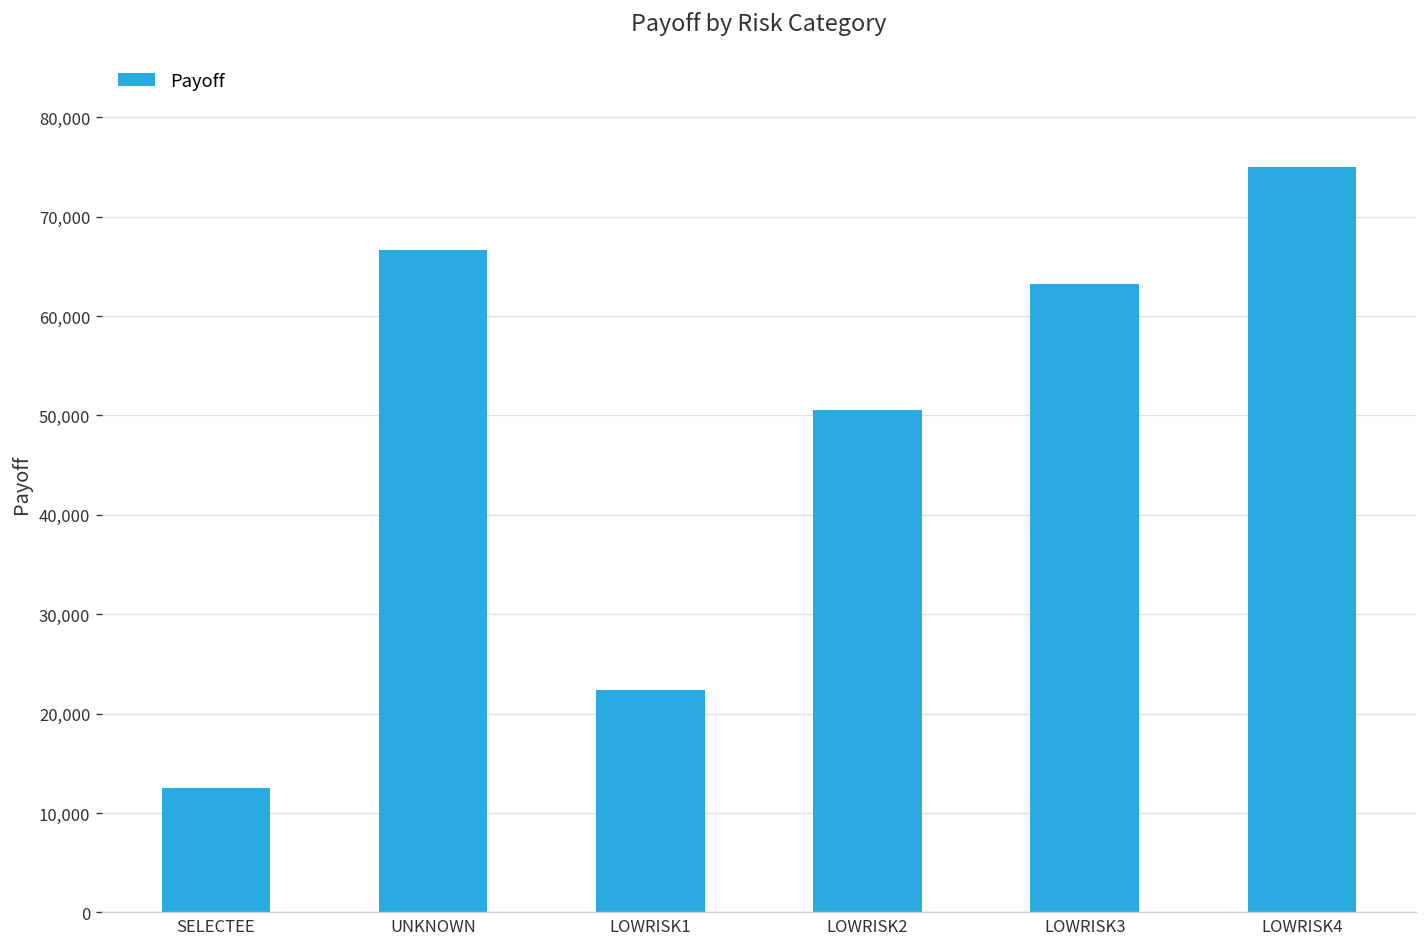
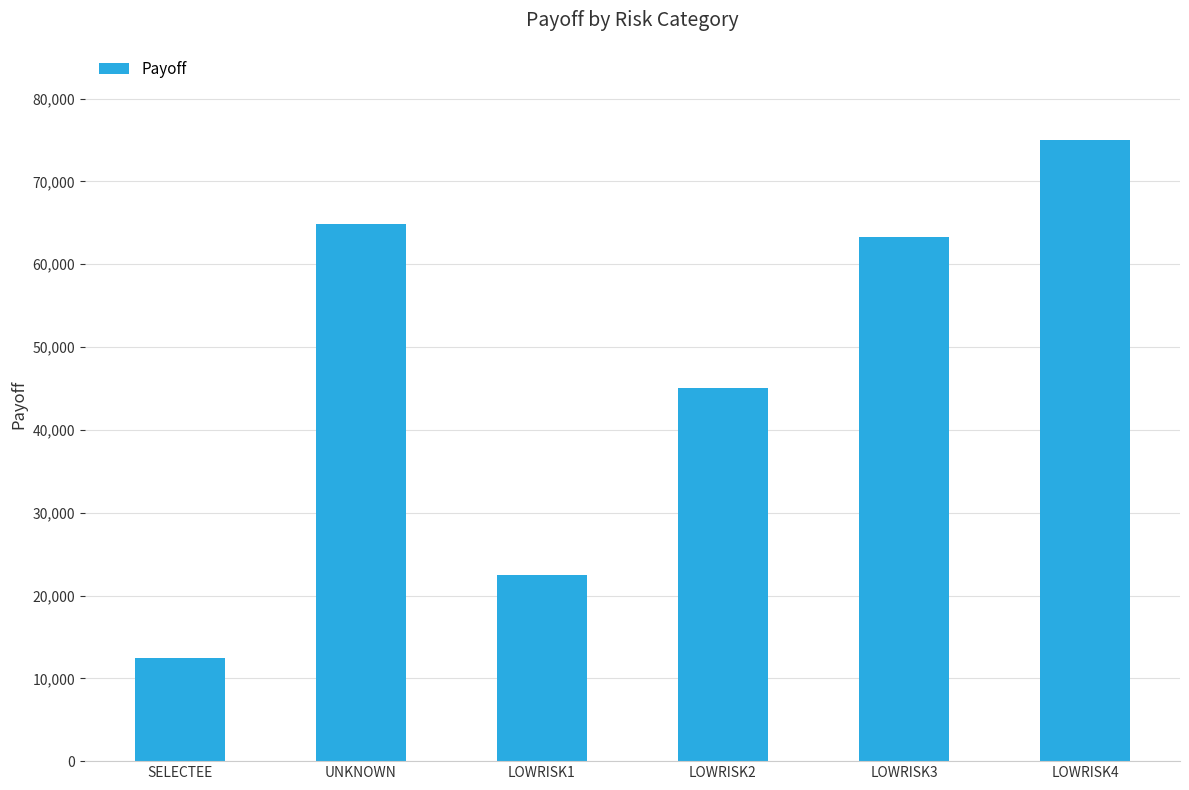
UNKNOWN: 67,000 -> 65,000
LOWRISK2: 51,000 -> 45,000
